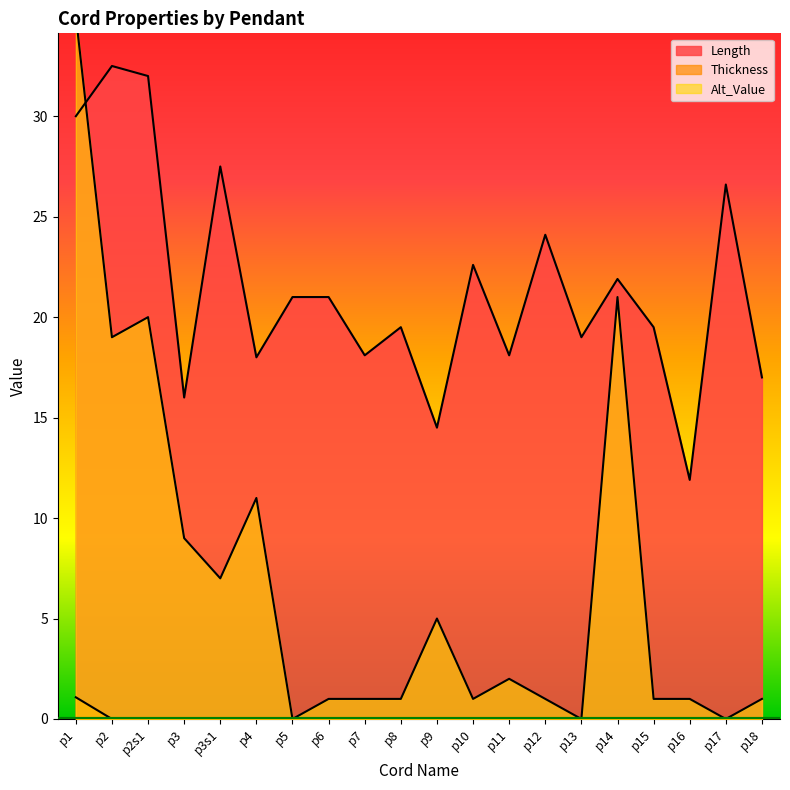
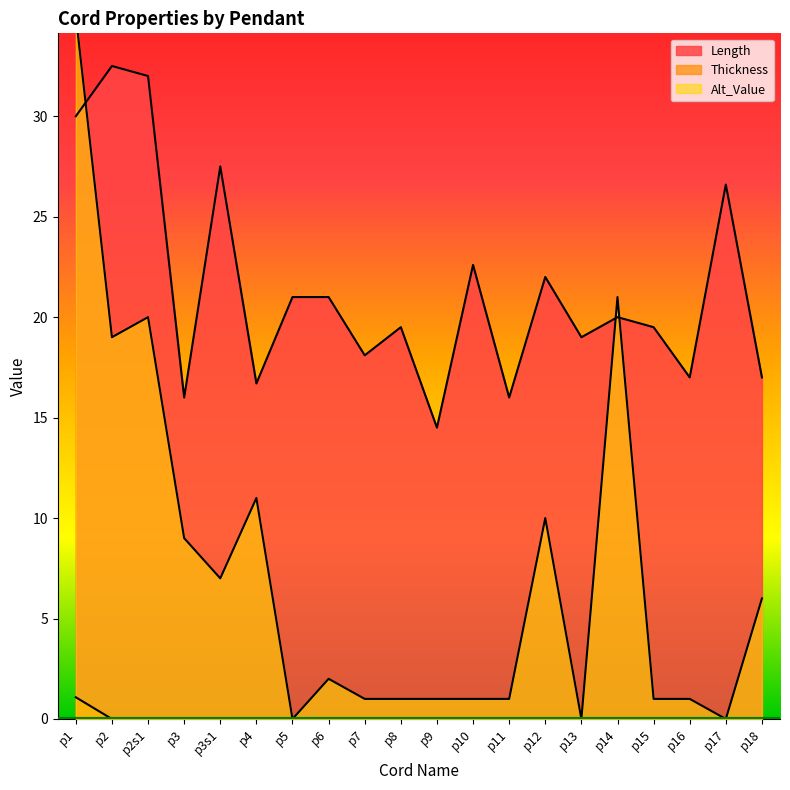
Length, p4: 18.0 -> 16.7
Alt_Value, p6: 1 -> 2
Alt_Value, p9: 5 -> 1
Length, p11: 18.1 -> 16.0
Alt_Value, p11: 2 -> 1
Length, p12: 24.1 -> 22.0
Alt_Value, p12: 1 -> 10
Length, p14: 21.9 -> 20.0
Length, p16: 11.9 -> 17.0
Alt_Value, p18: 1 -> 6
